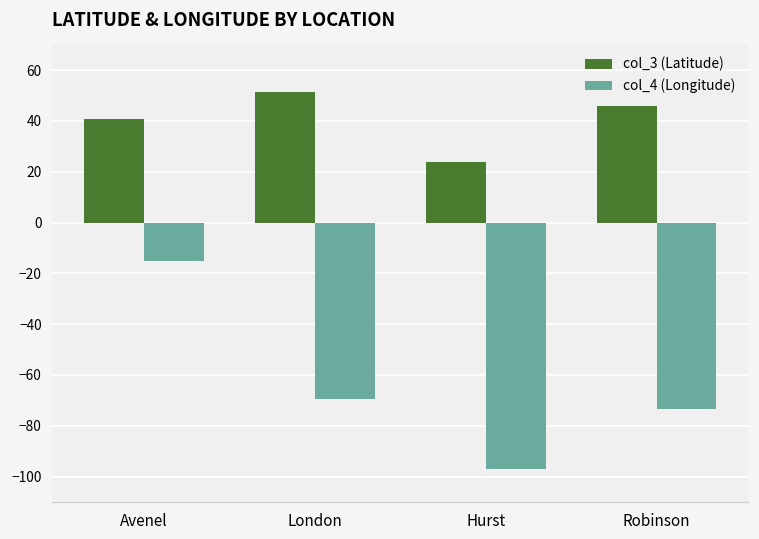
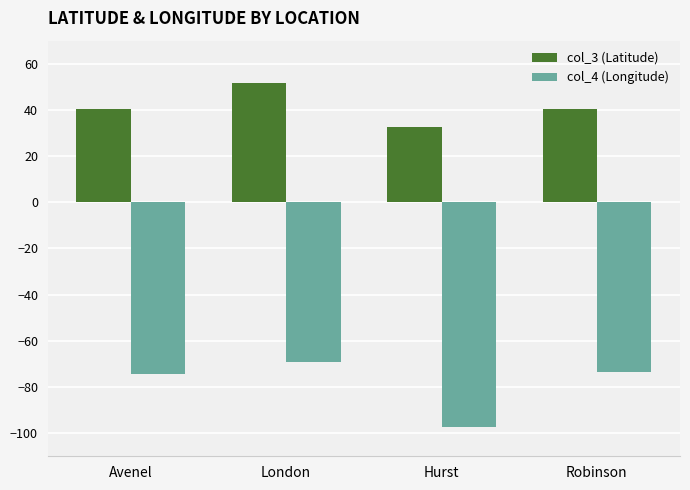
col_4 (Longitude), Avenel: -15 -> -74
col_3 (Latitude), Hurst: 24 -> 33
col_3 (Latitude), Robinson: 46 -> 40
